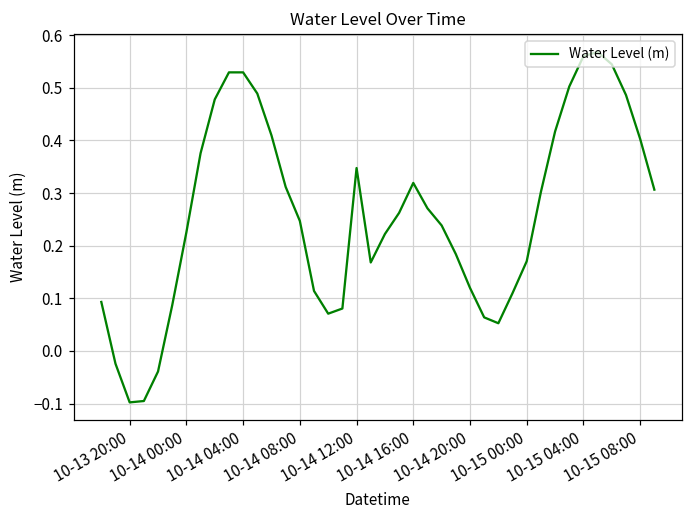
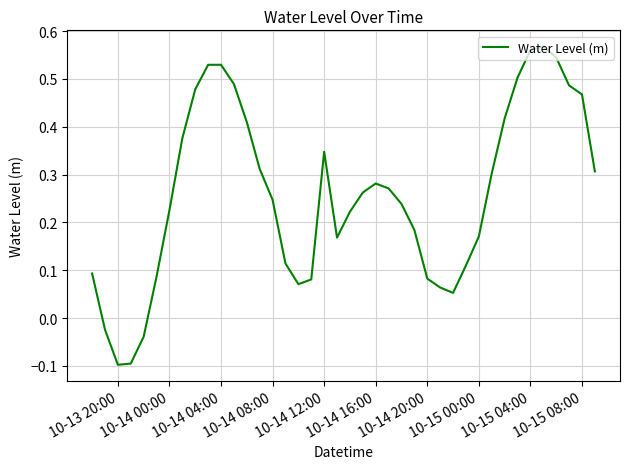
10-14 16:00: 0.32 -> 0.28
10-14 20:00: 0.12 -> 0.08
10-15 08:00: 0.40 -> 0.47
